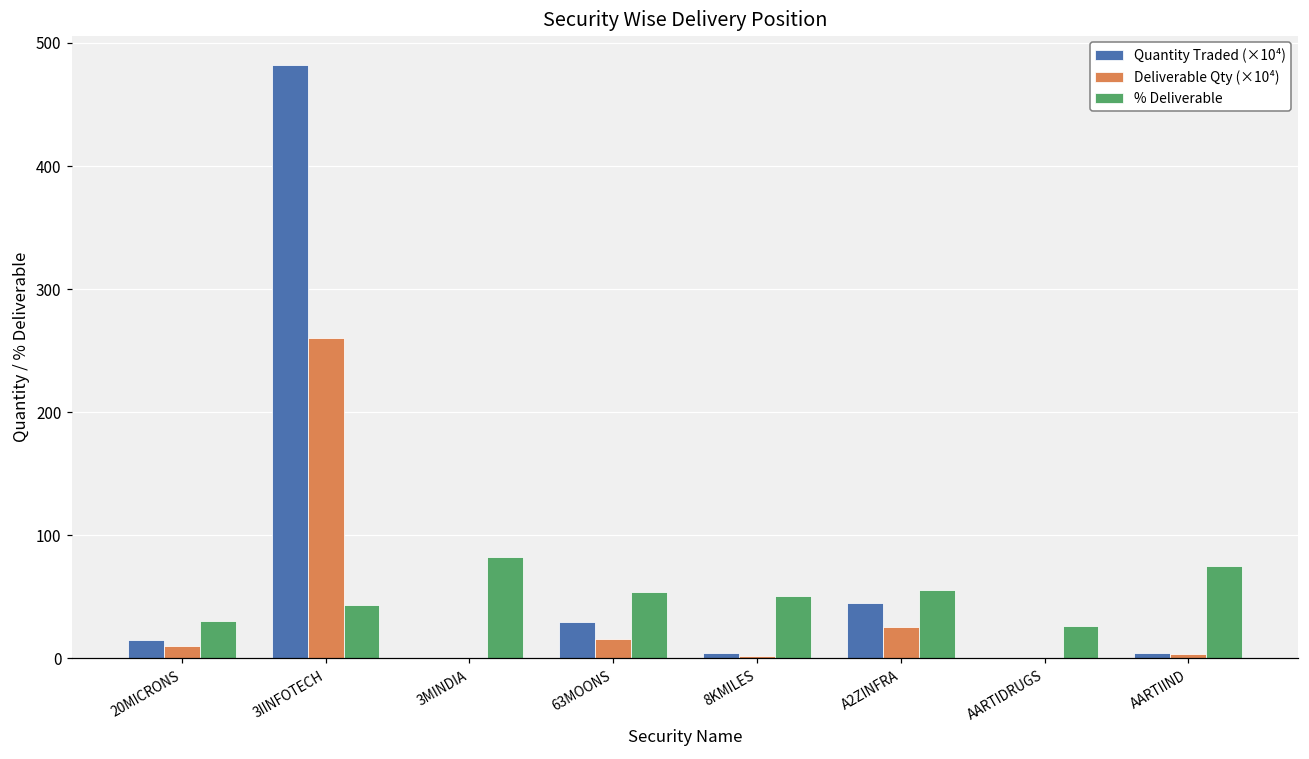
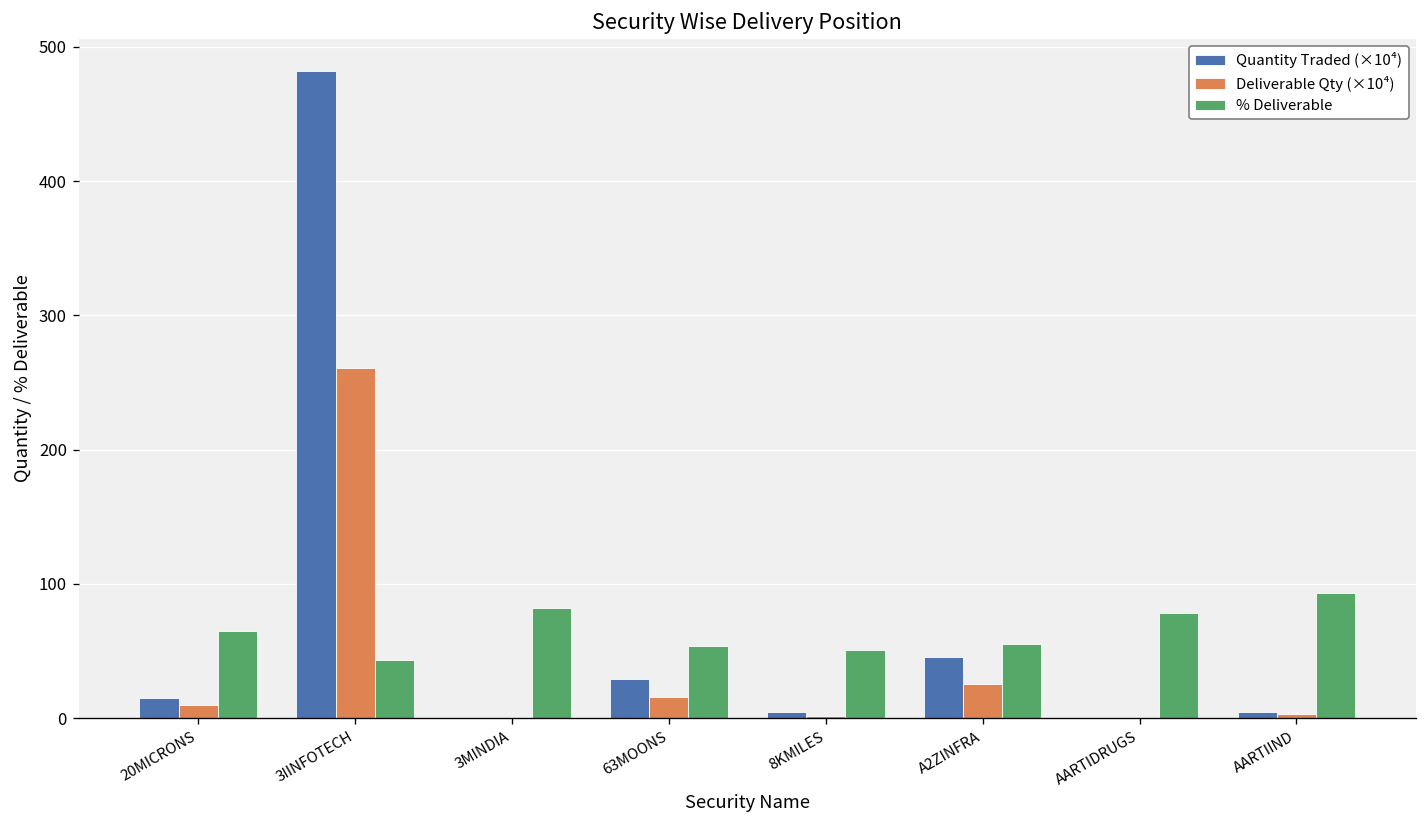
% Deliverable, 20MICRONS: 30 -> 65
% Deliverable, AARTIDRUGS: 26 -> 79
% Deliverable, AARTIIND: 75 -> 93
